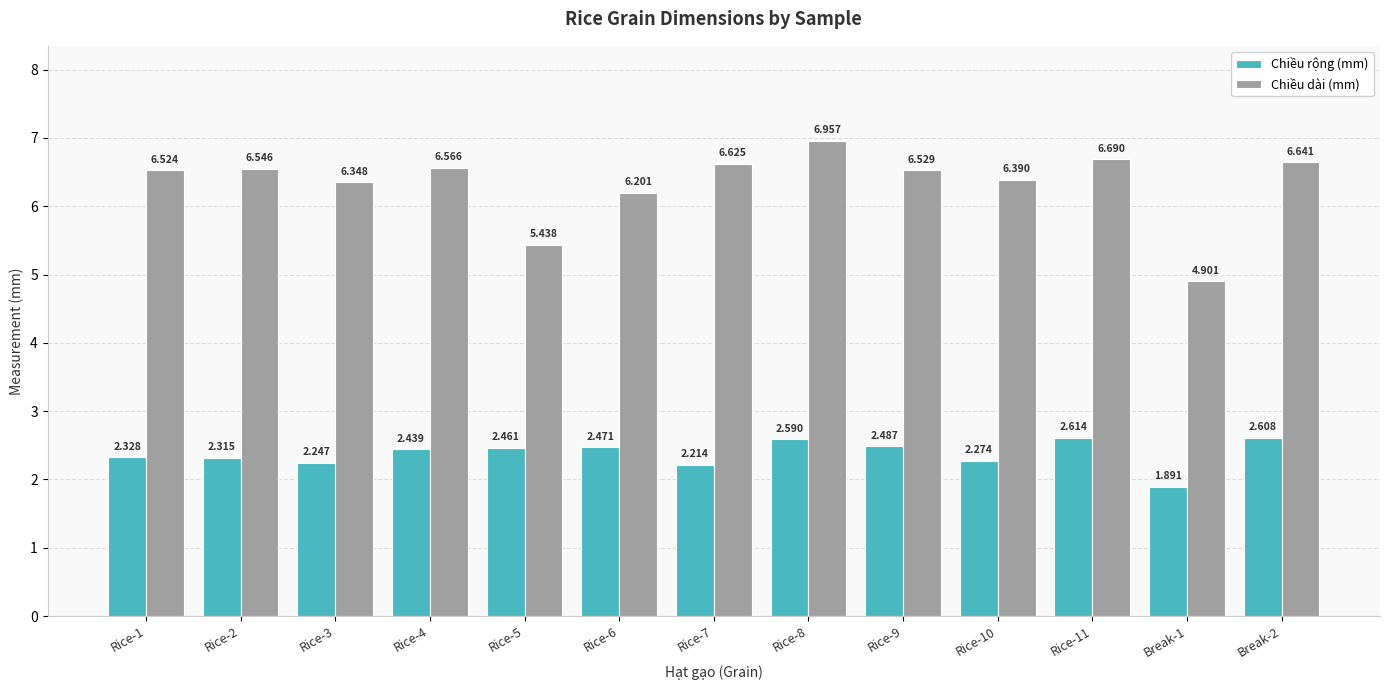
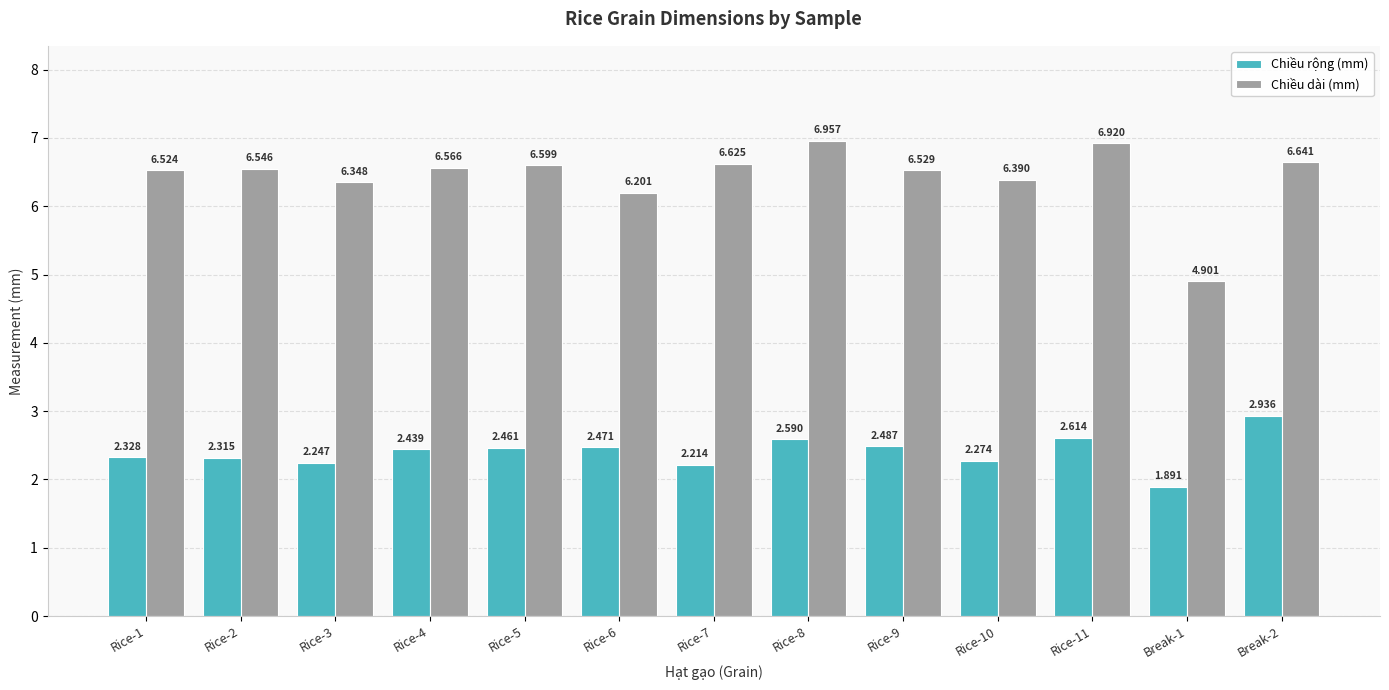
Chiều dài (mm), Rice-5: 5.438 -> 6.599
Chiều dài (mm), Rice-11: 6.690 -> 6.920
Chiều rộng (mm), Break-2: 2.608 -> 2.936
